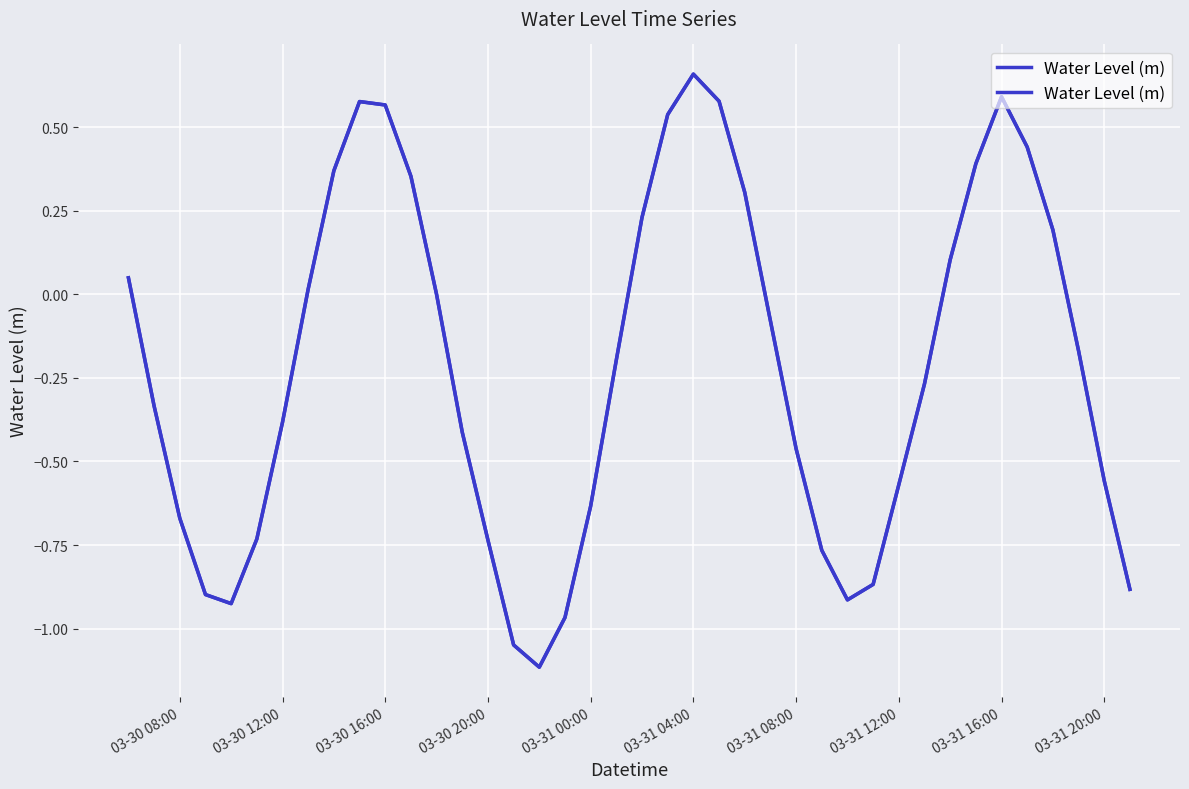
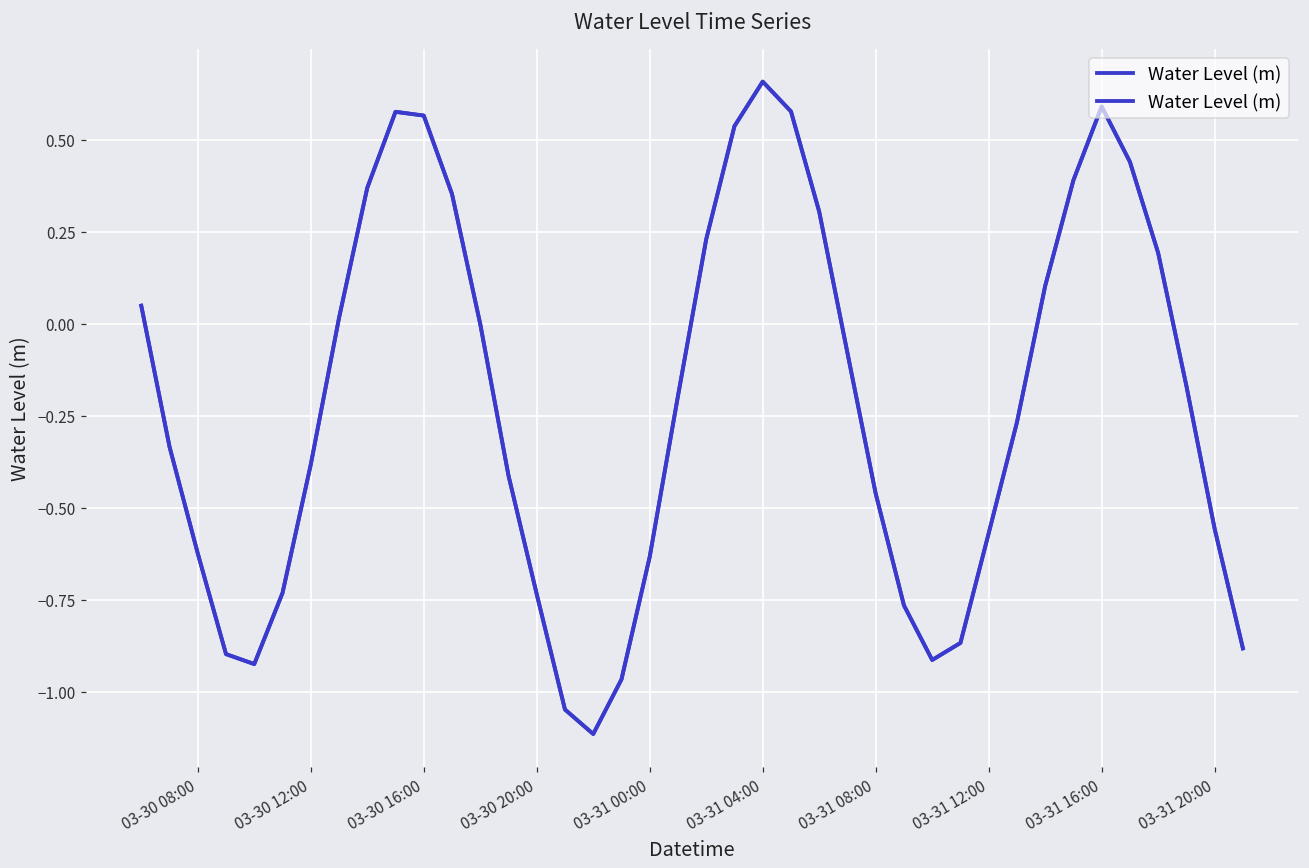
03-30 08:00: -0.67 -> -0.62
